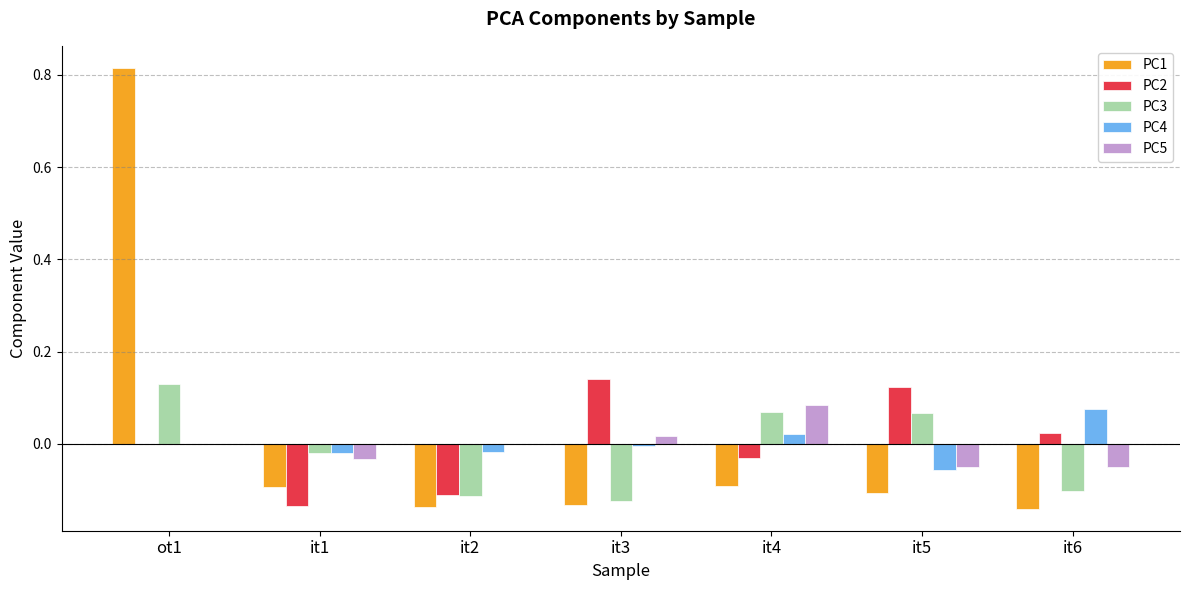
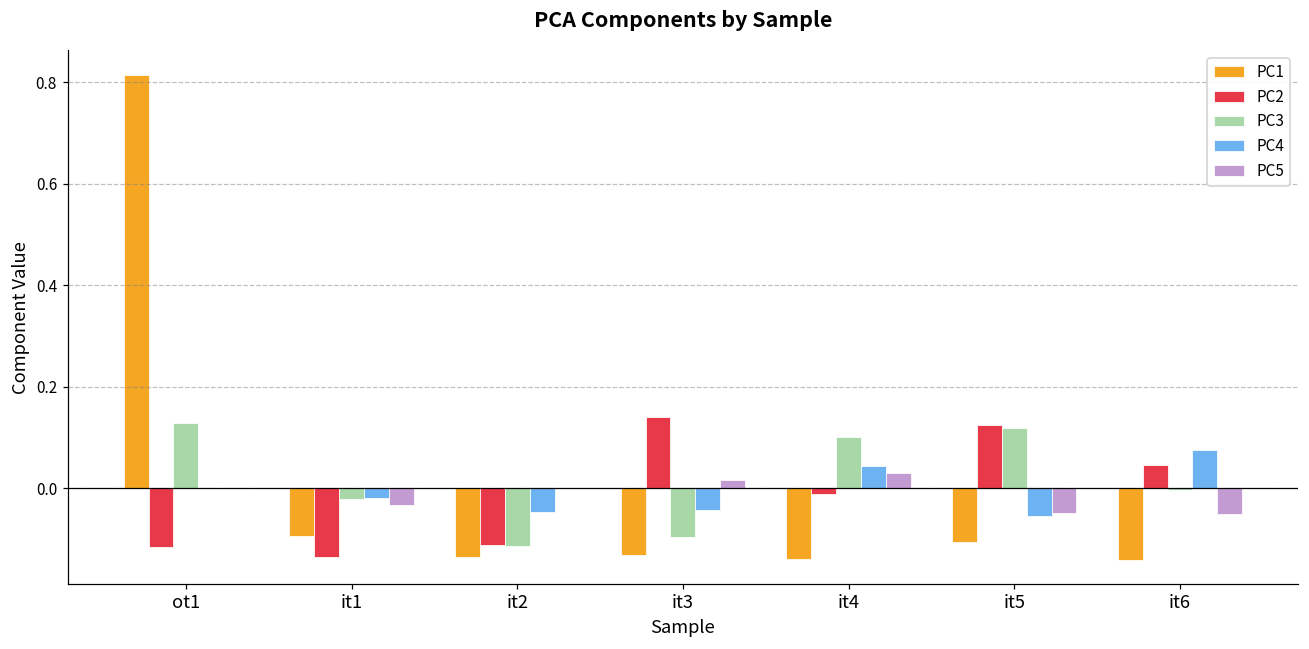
PC2, ot1: 0.00 -> -0.12
PC4, it2: -0.02 -> -0.05
PC3, it3: -0.12 -> -0.10
PC4, it3: 0.00 -> -0.04
PC1, it4: -0.09 -> -0.14
PC2, it4: -0.03 -> -0.01
PC3, it4: 0.07 -> 0.10
PC4, it4: 0.02 -> 0.04
PC5, it4: 0.08 -> 0.03
PC3, it5: 0.07 -> 0.12
PC2, it6: 0.02 -> 0.05
PC3, it6: -0.10 -> 0.00
